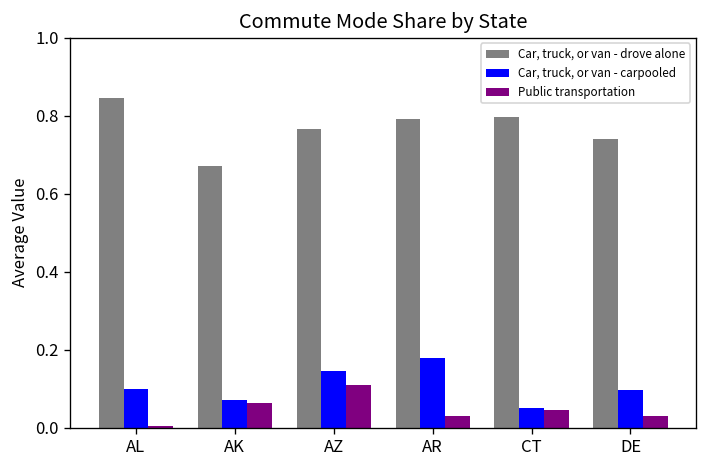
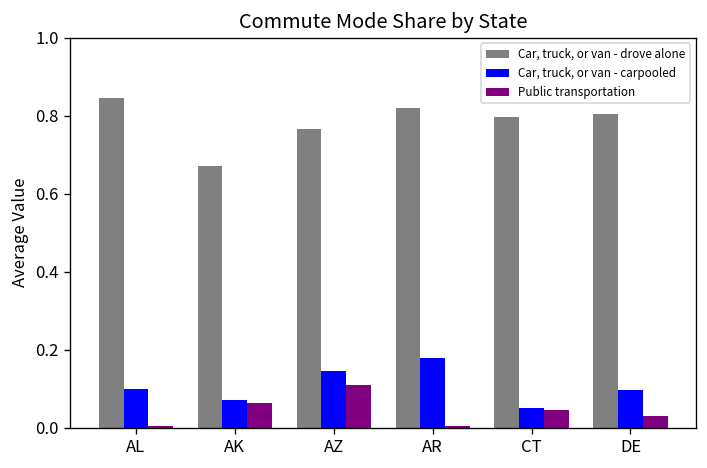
Car, truck, or van - drove alone, AR: 0.79 -> 0.82
Public transportation, AR: 0.03 -> 0.01
Car, truck, or van - drove alone, DE: 0.74 -> 0.80
